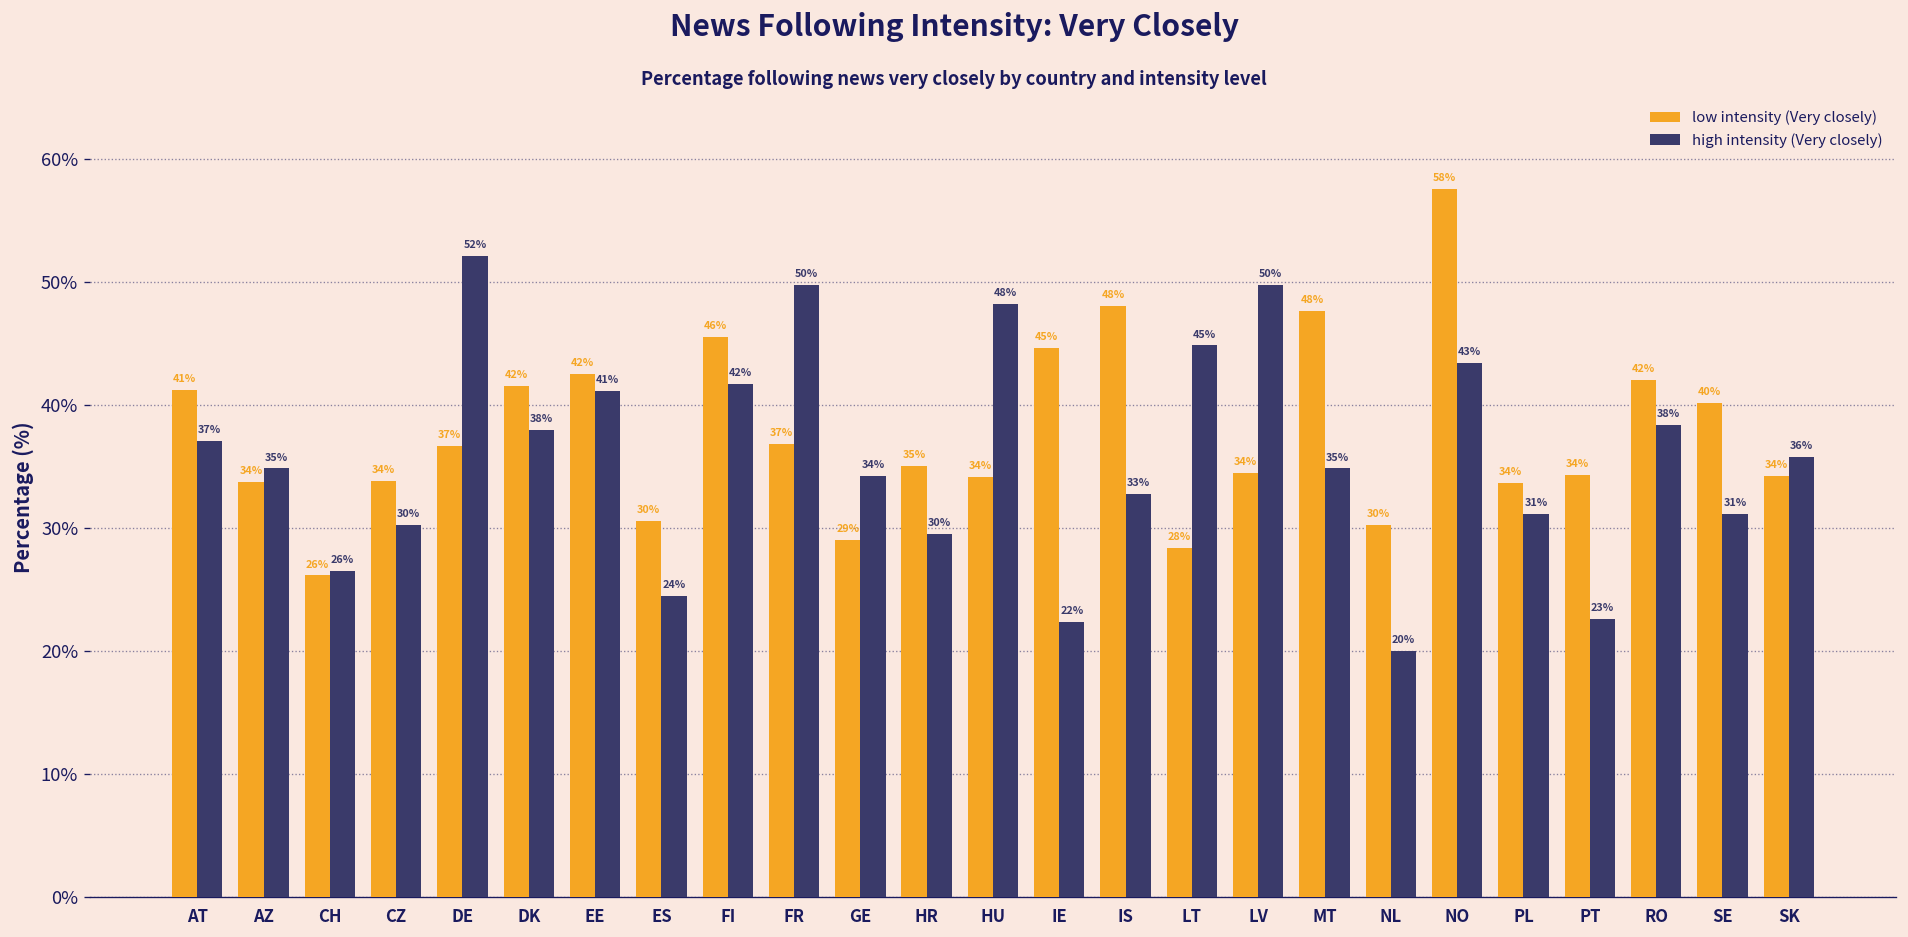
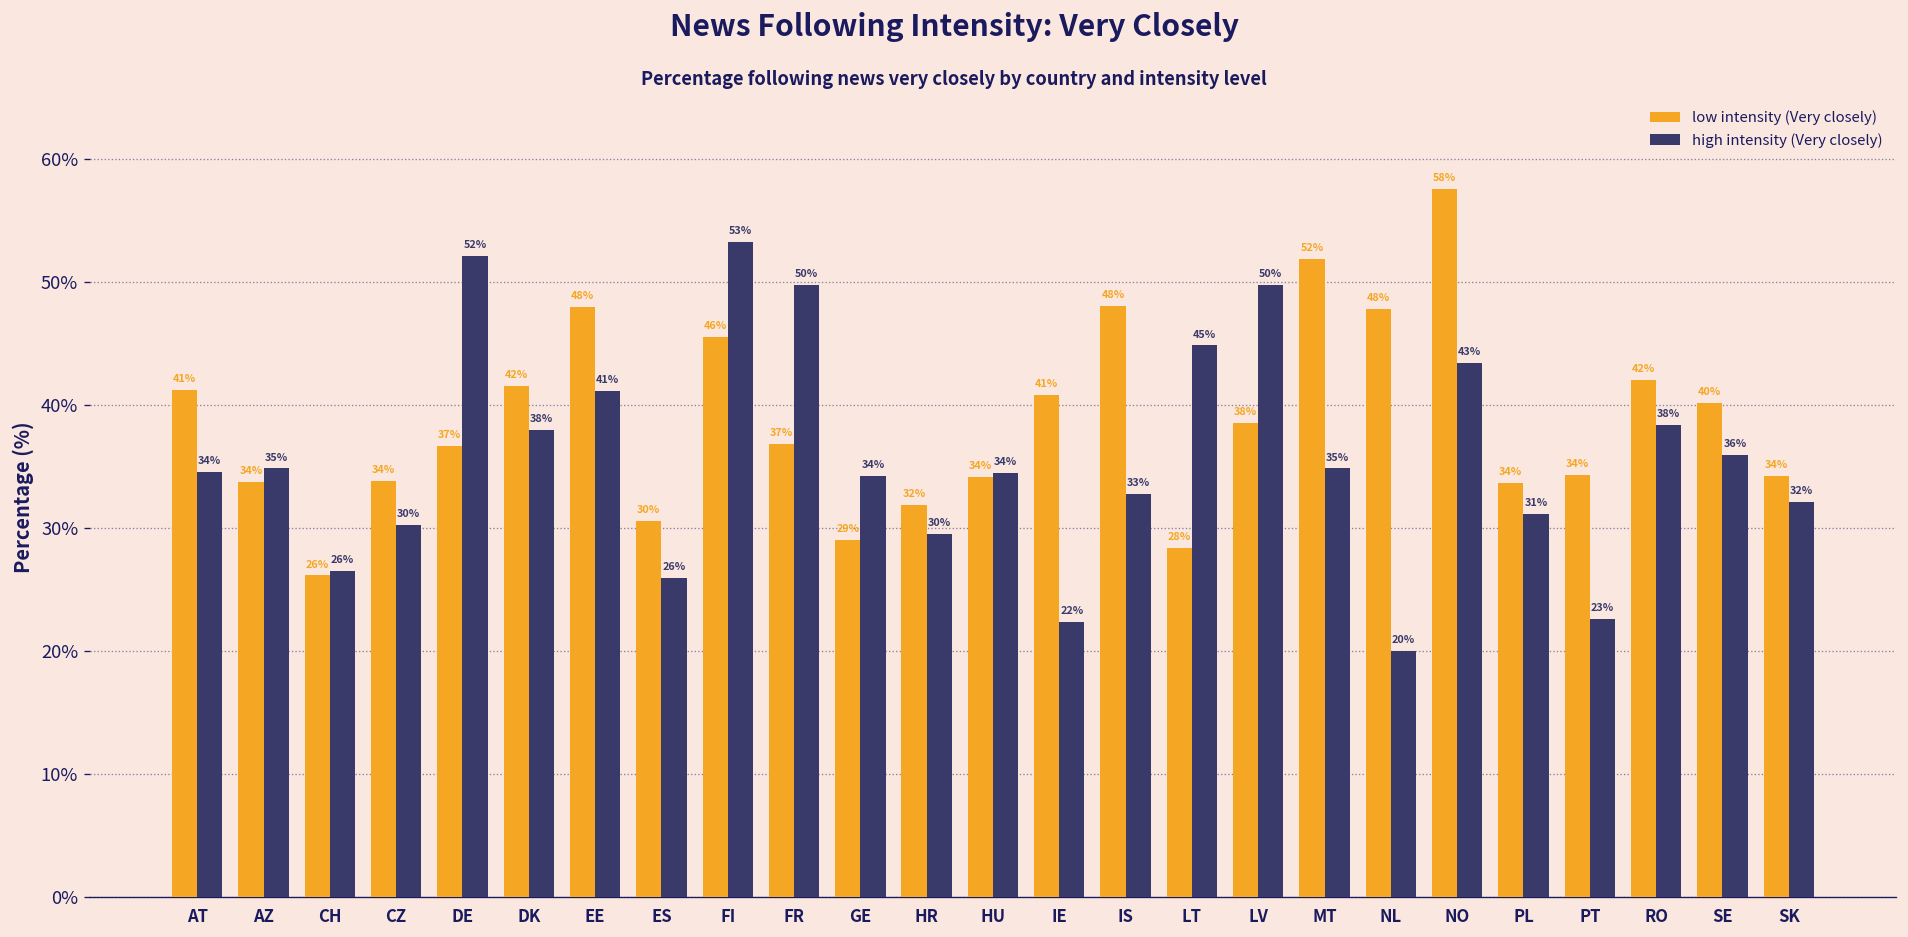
high intensity (Very closely), AT: 37% -> 34%
low intensity (Very closely), EE: 42% -> 48%
high intensity (Very closely), ES: 24% -> 26%
high intensity (Very closely), FI: 42% -> 53%
low intensity (Very closely), HR: 35% -> 32%
high intensity (Very closely), HU: 48% -> 34%
low intensity (Very closely), IE: 45% -> 41%
low intensity (Very closely), LV: 34% -> 38%
low intensity (Very closely), MT: 48% -> 52%
low intensity (Very closely), NL: 30% -> 48%
high intensity (Very closely), SE: 31% -> 36%
high intensity (Very closely), SK: 36% -> 32%
